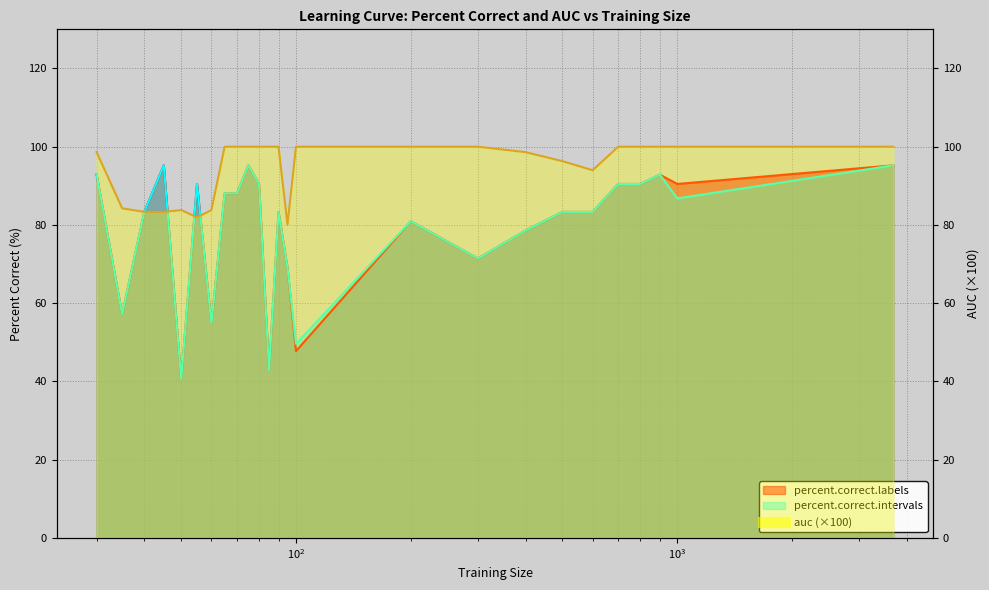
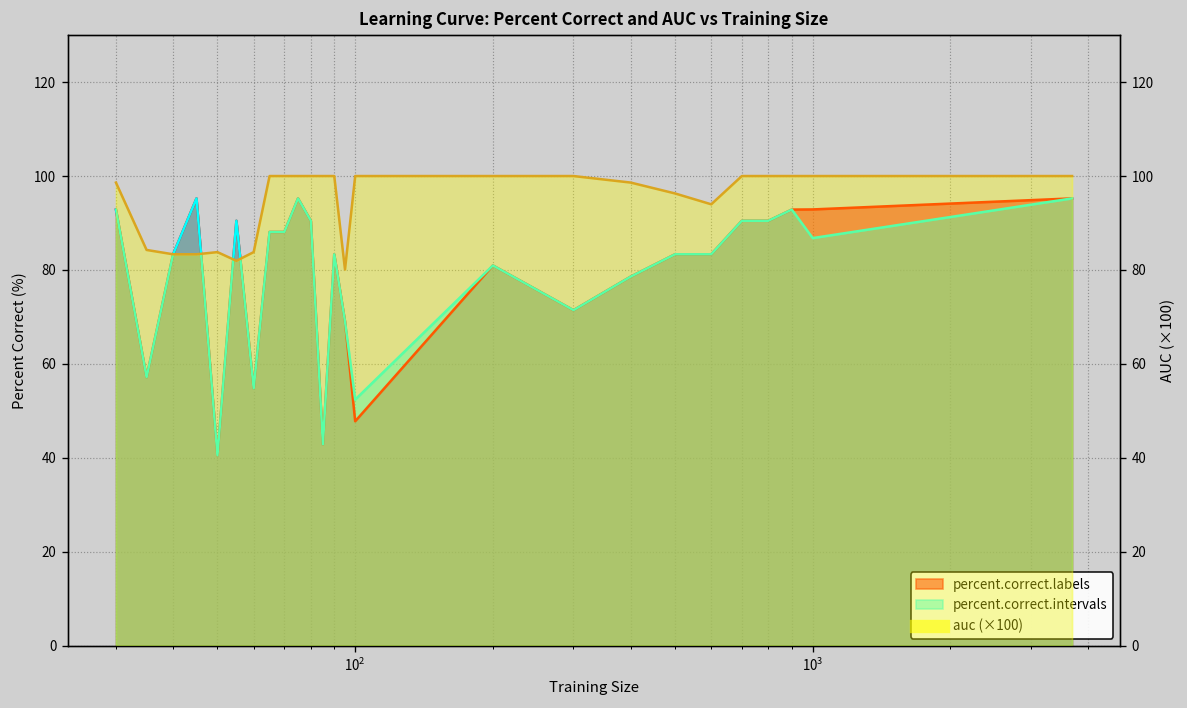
percent.correct.intervals, 10^2: 50 -> 52
percent.correct.labels, 10^3: 90 -> 93
